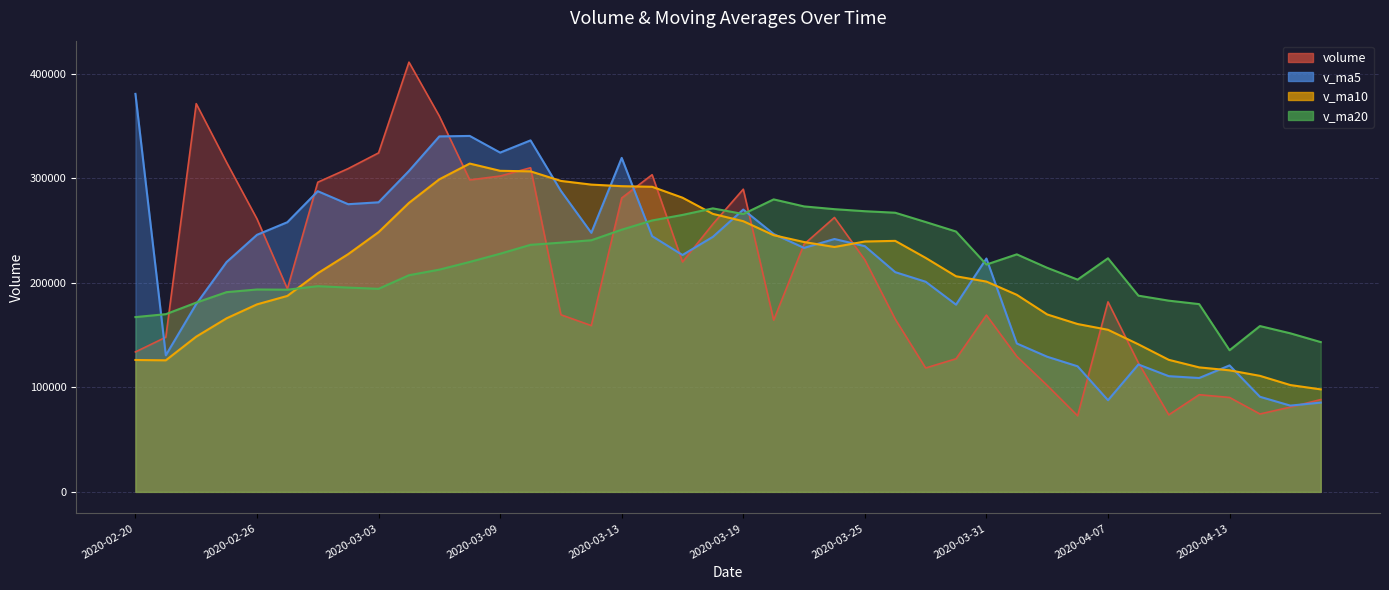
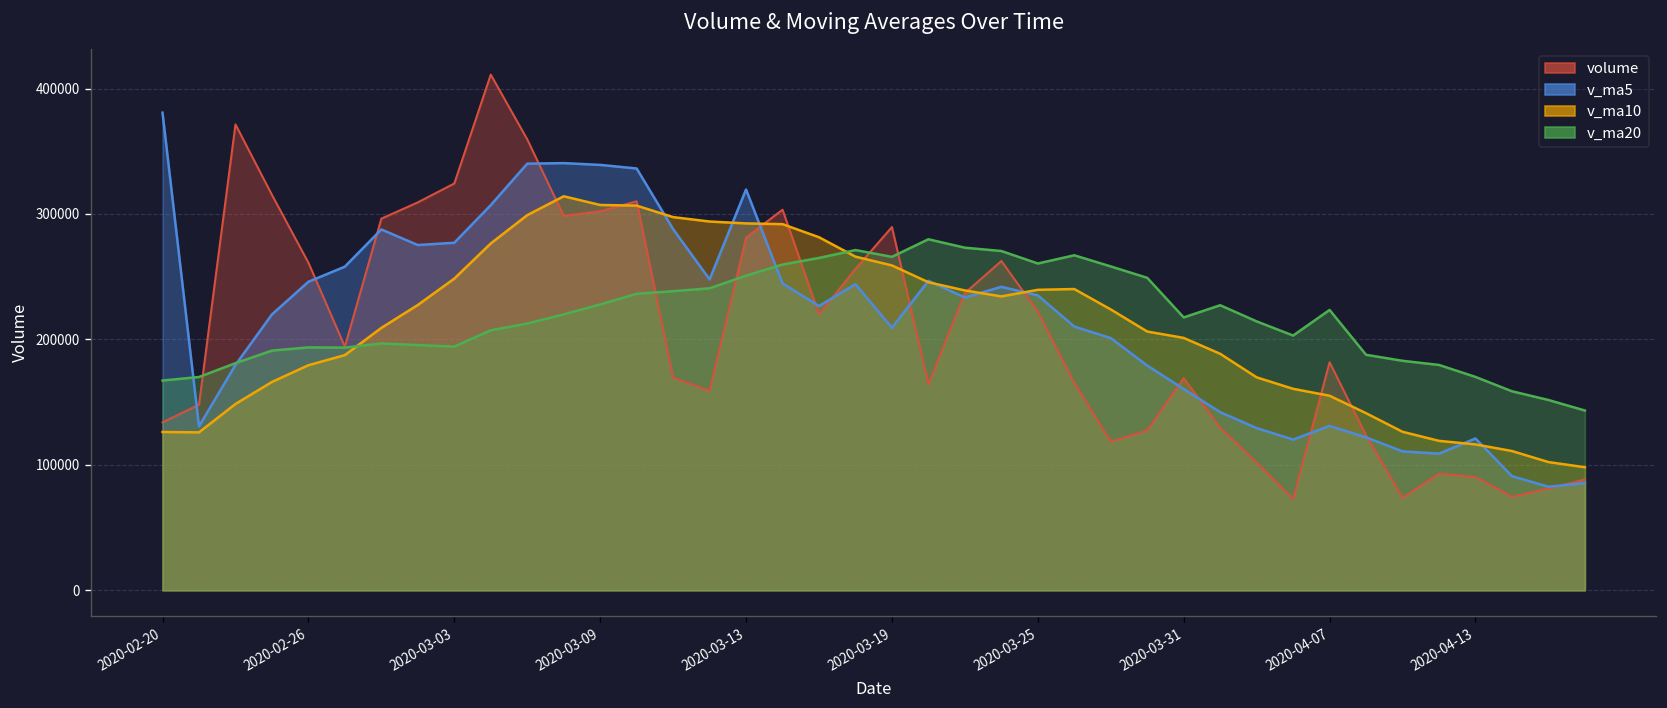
v_ma5, 2020-03-09: 325000 -> 339000
v_ma5, 2020-03-19: 270000 -> 209000
v_ma20, 2020-03-25: 269000 -> 261000
v_ma5, 2020-03-31: 223000 -> 160000
v_ma5, 2020-04-07: 88000 -> 131000
v_ma20, 2020-04-13: 136000 -> 170000
